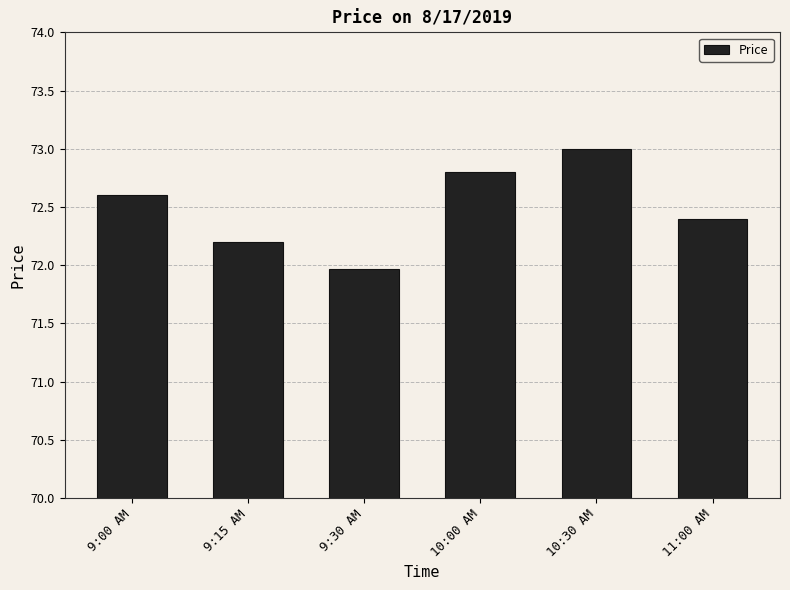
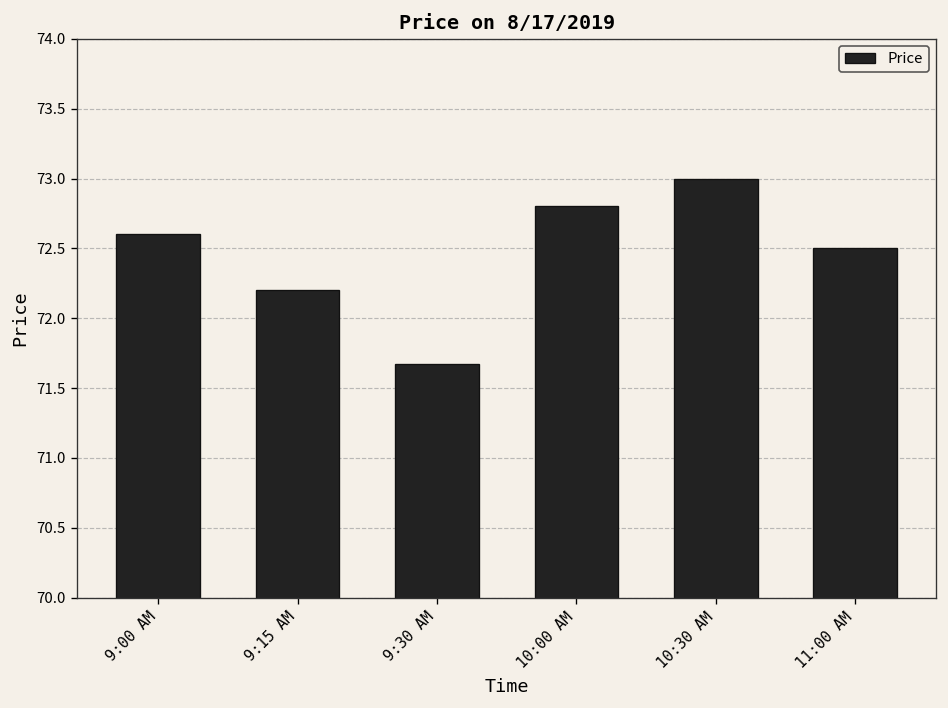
9:30 AM: 71.97 -> 71.67
11:00 AM: 72.4 -> 72.5
